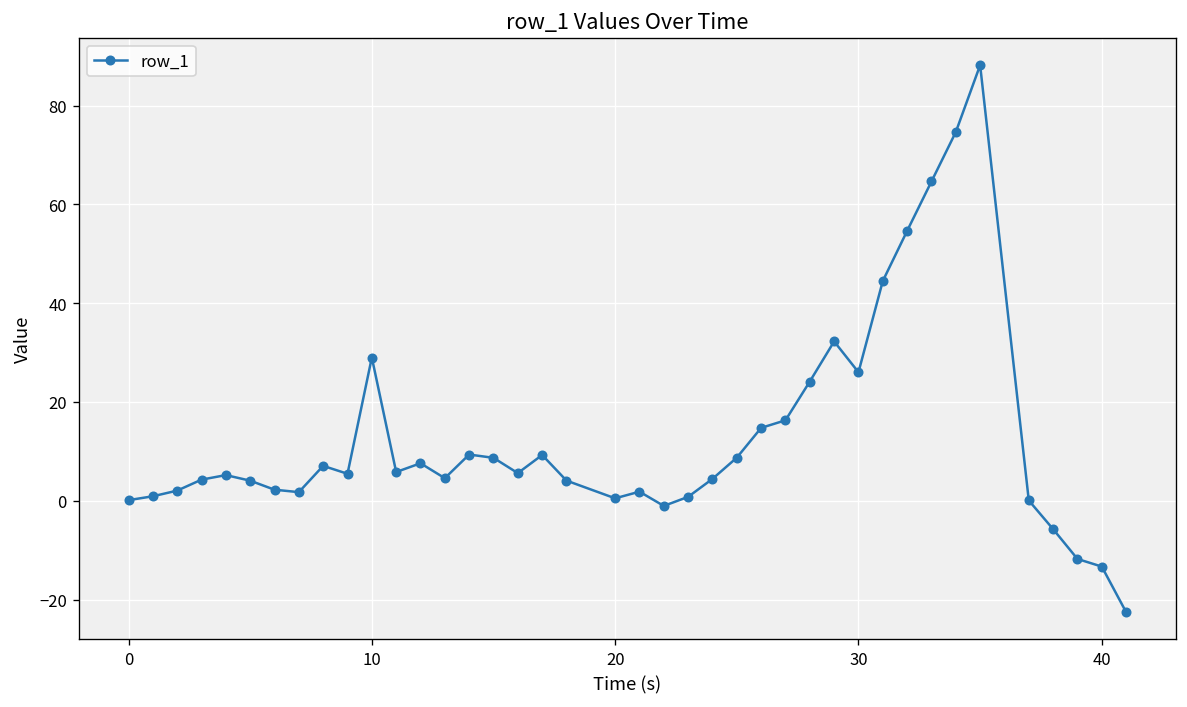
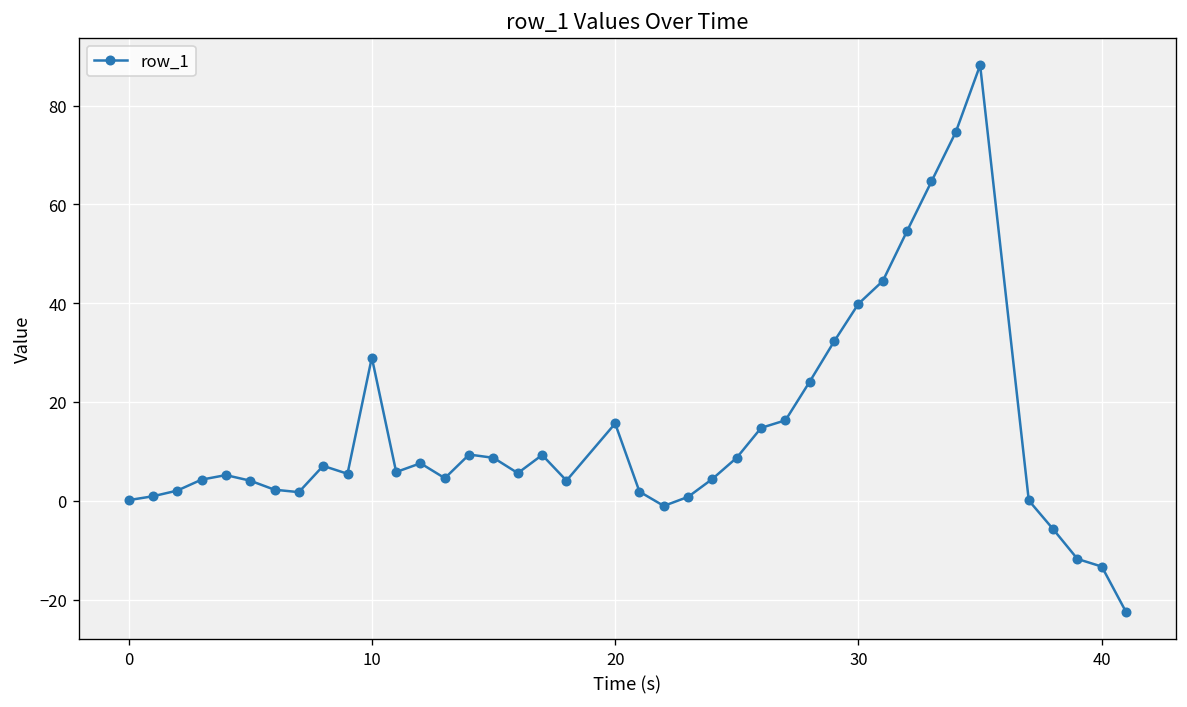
20: 1 -> 16
30: 26 -> 40
